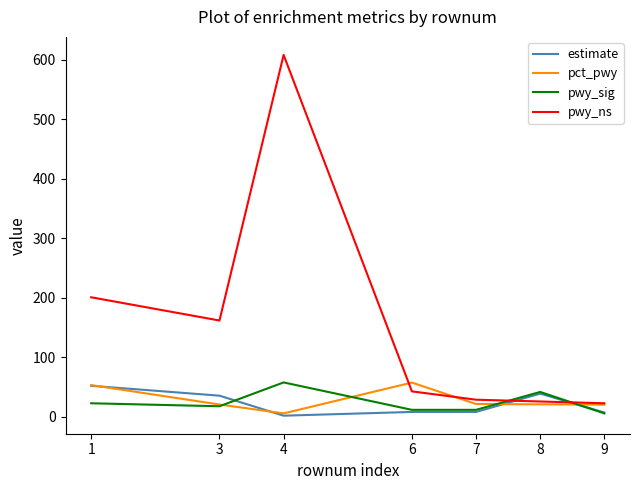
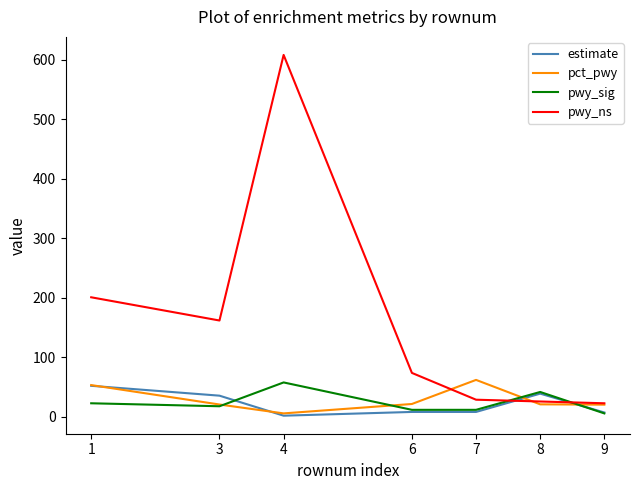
pct_pwy, 6: 60 -> 20
pwy_ns, 6: 40 -> 70
pct_pwy, 7: 20 -> 60
